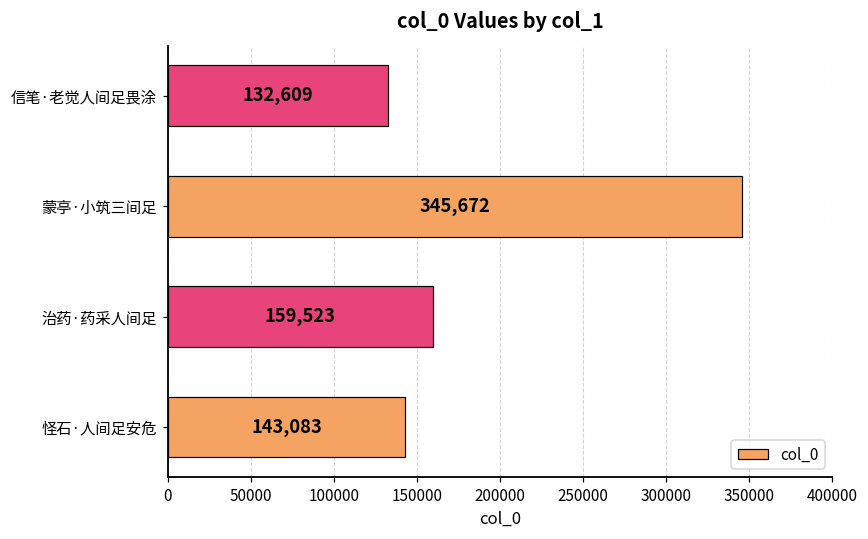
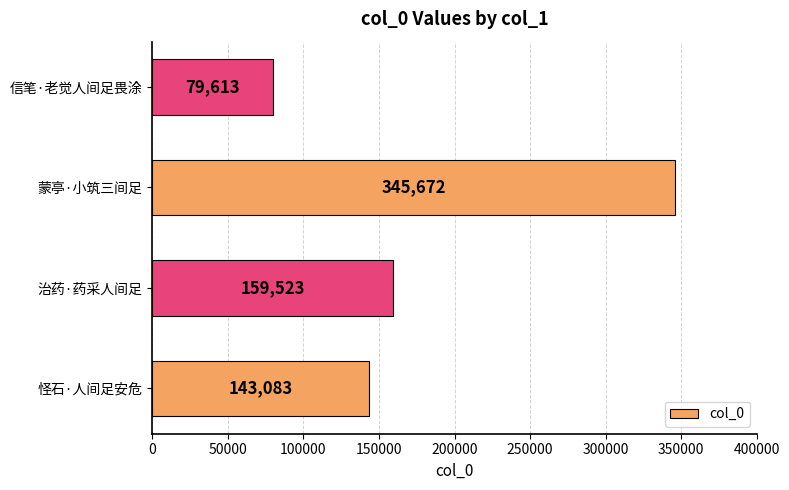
信笔·老觉人间足畏涂: 132,609 -> 79,613
